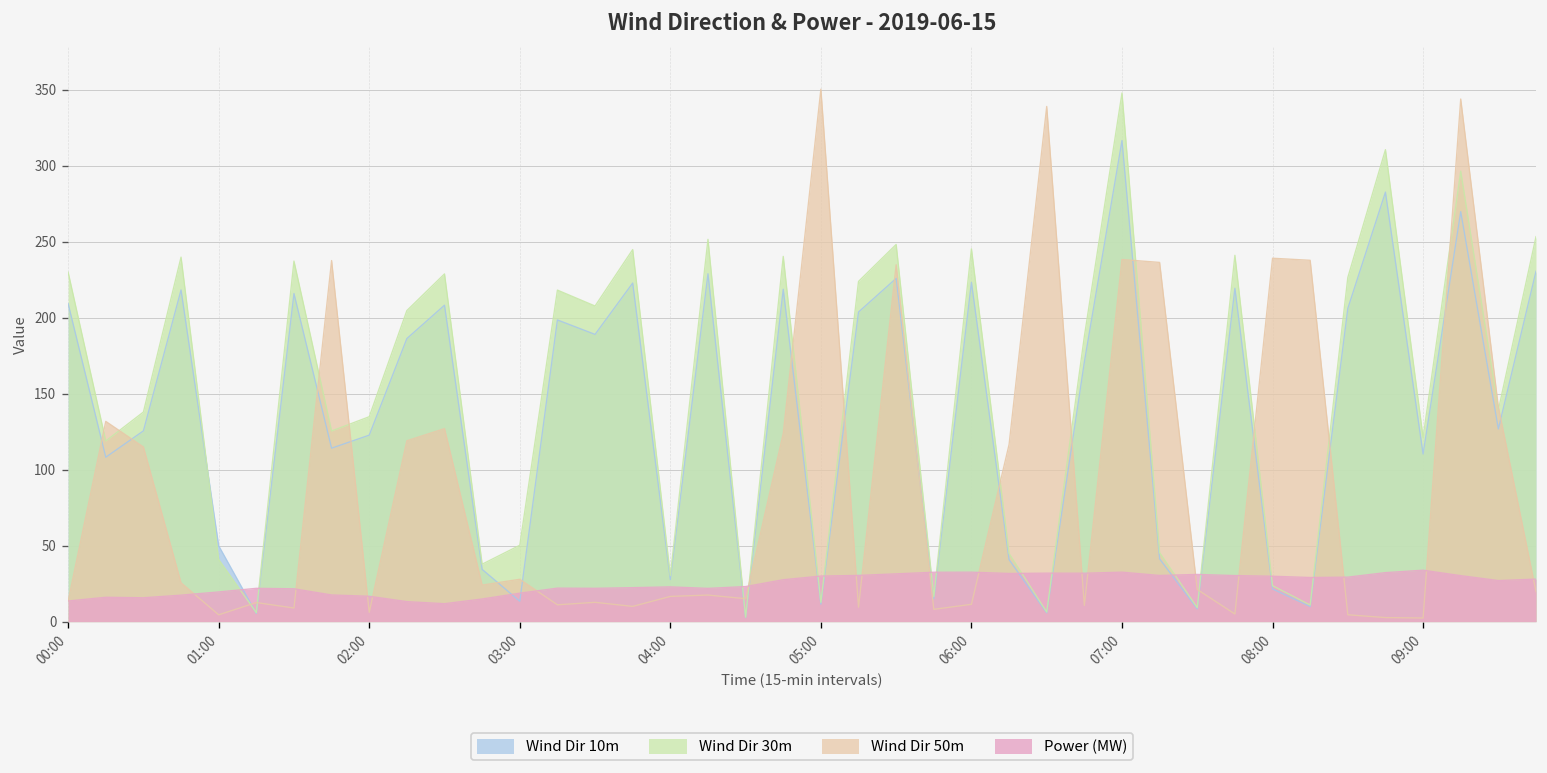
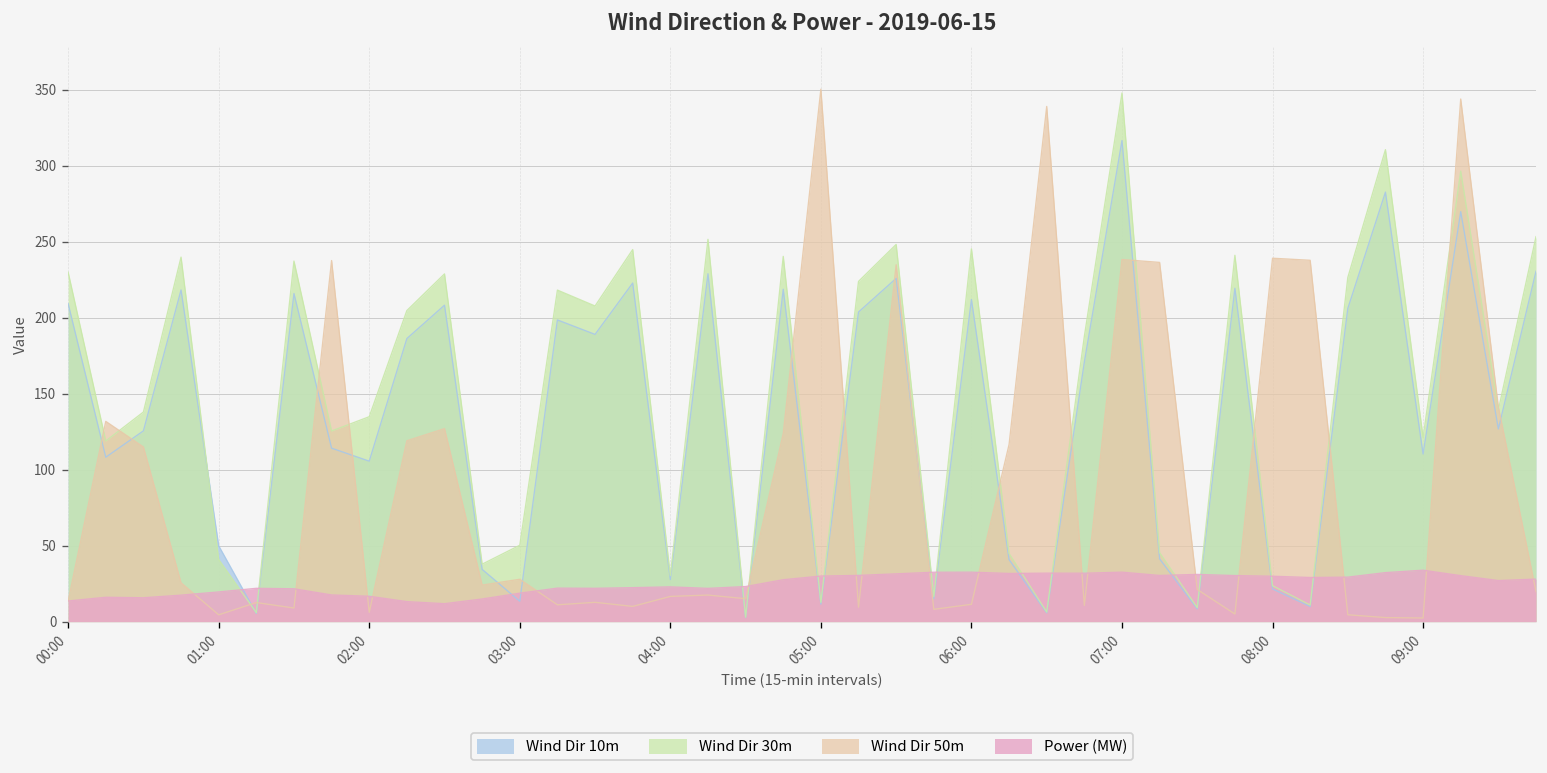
Wind Dir 10m, 02:00: 123 -> 106
Wind Dir 10m, 06:00: 223 -> 212
